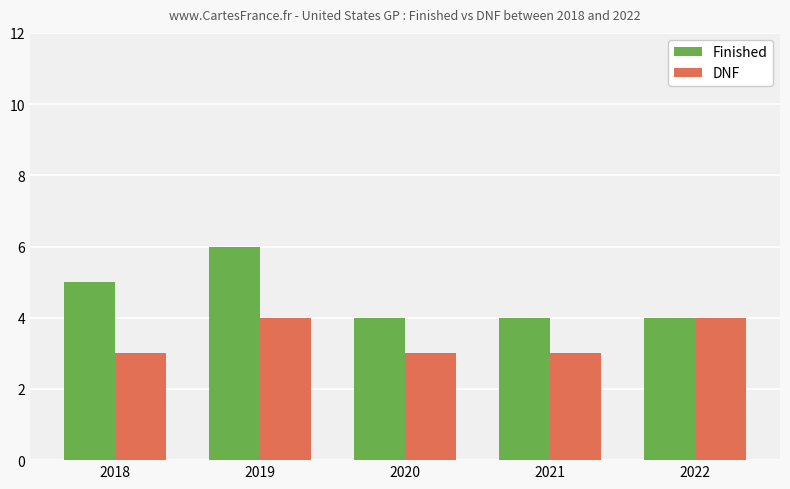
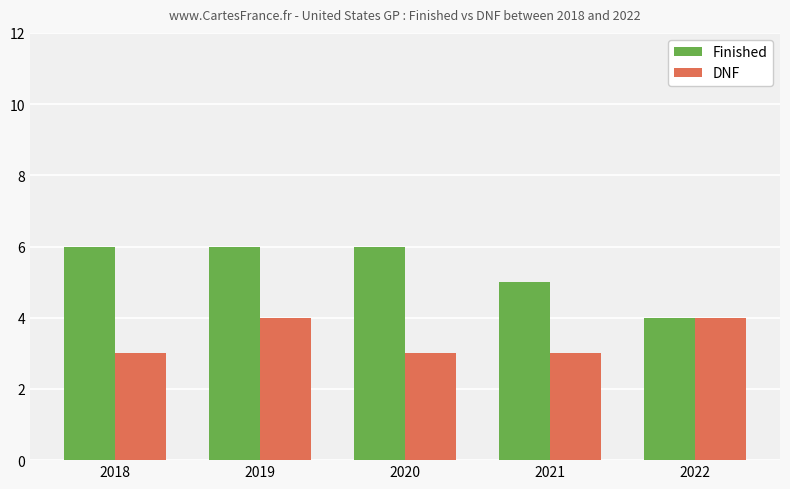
Finished, 2018: 5 -> 6
Finished, 2020: 4 -> 6
Finished, 2021: 4 -> 5
